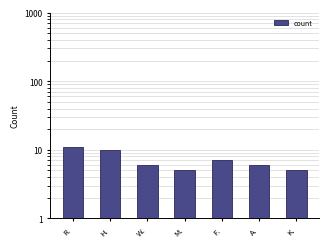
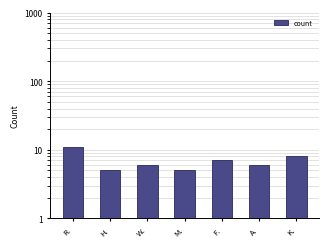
H.: 10 -> 5
K.: 5 -> 8
